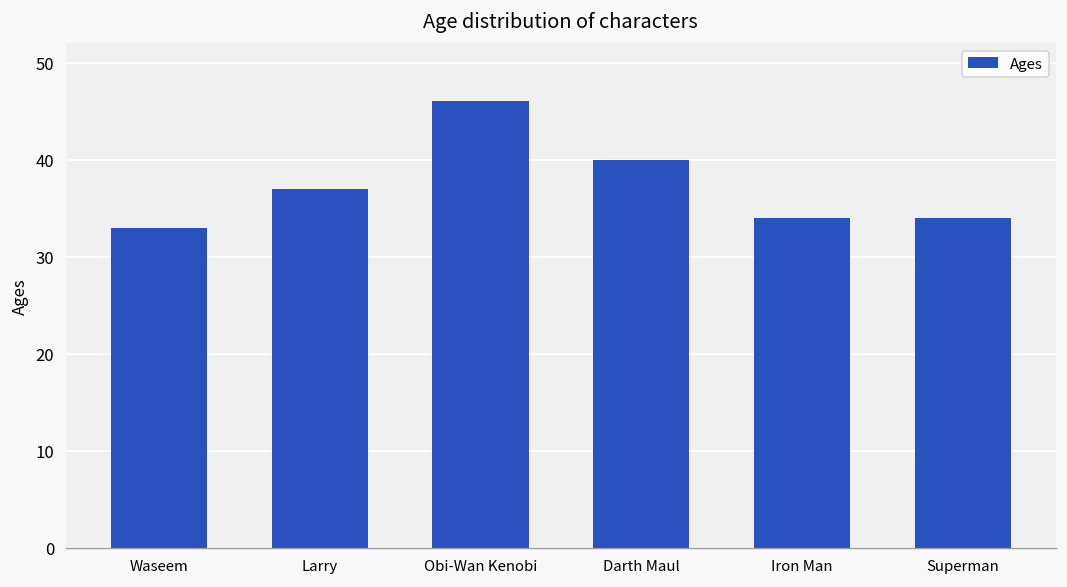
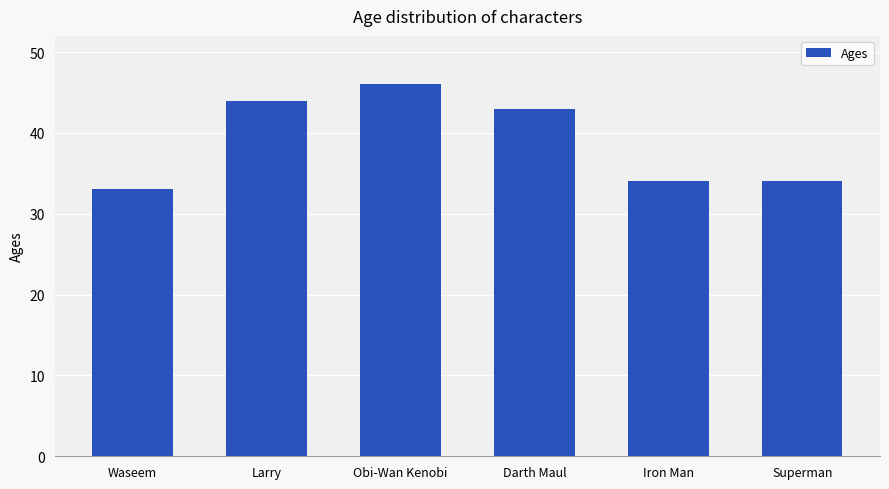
Larry: 37 -> 44
Darth Maul: 40 -> 43
